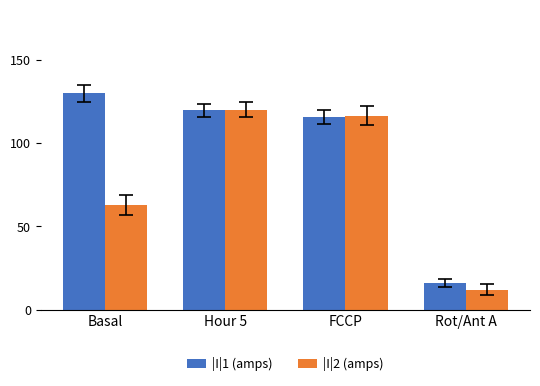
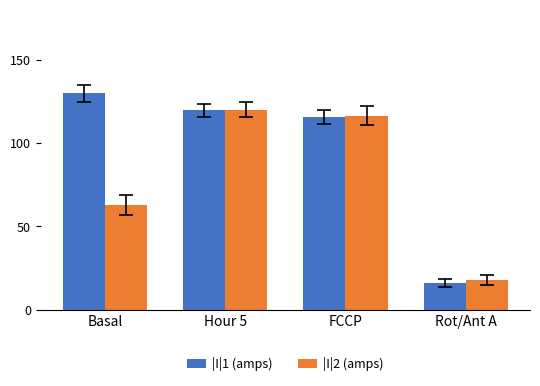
|I|2 (amps), Rot/Ant A: 12 -> 18
